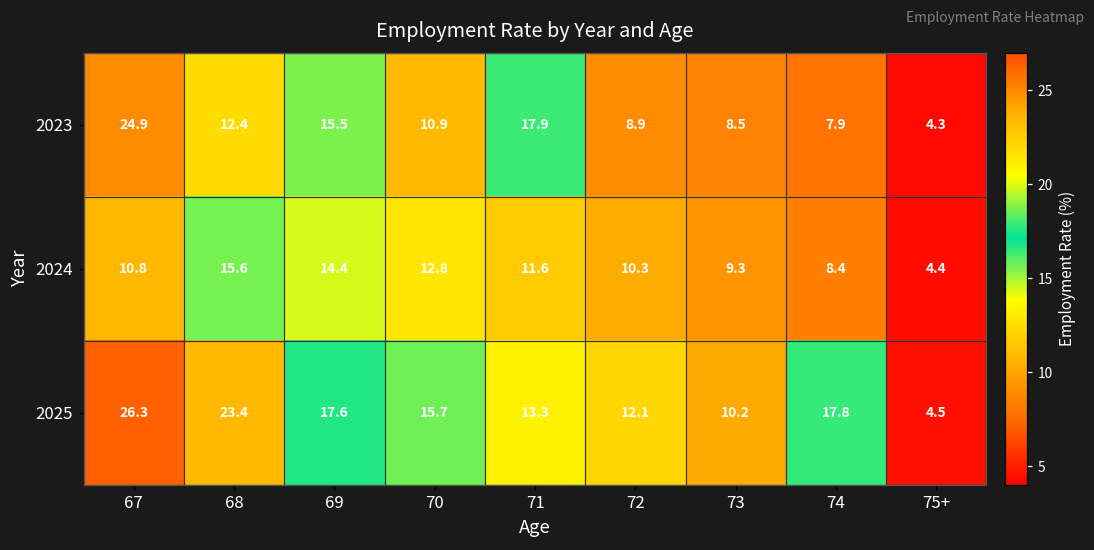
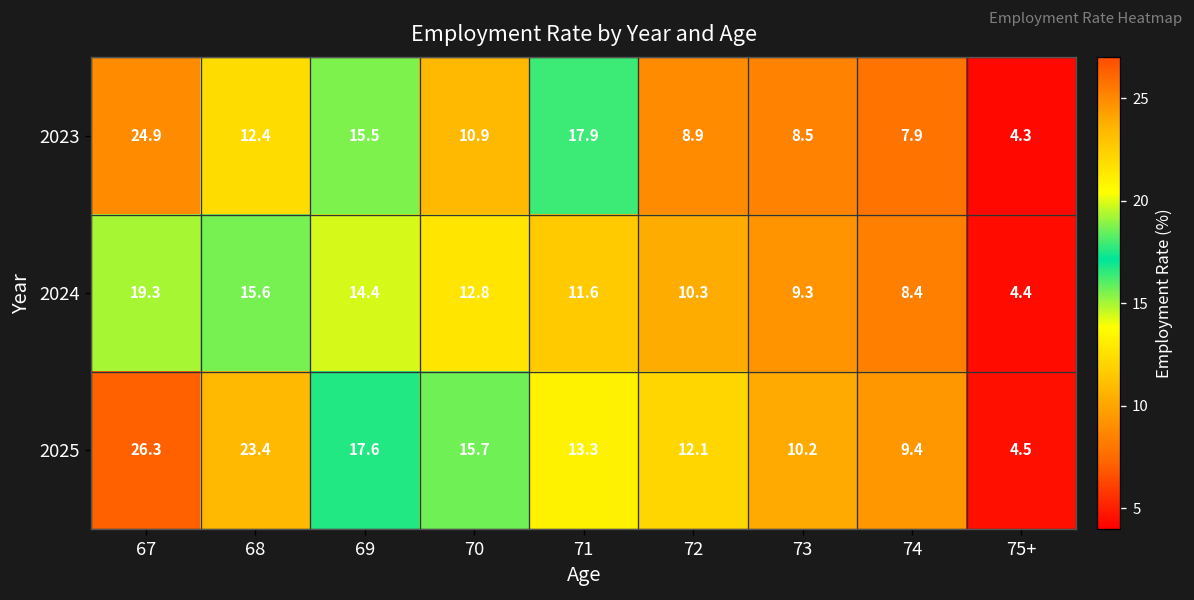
2024, 67: 10.8 -> 19.3
2025, 74: 17.8 -> 9.4
